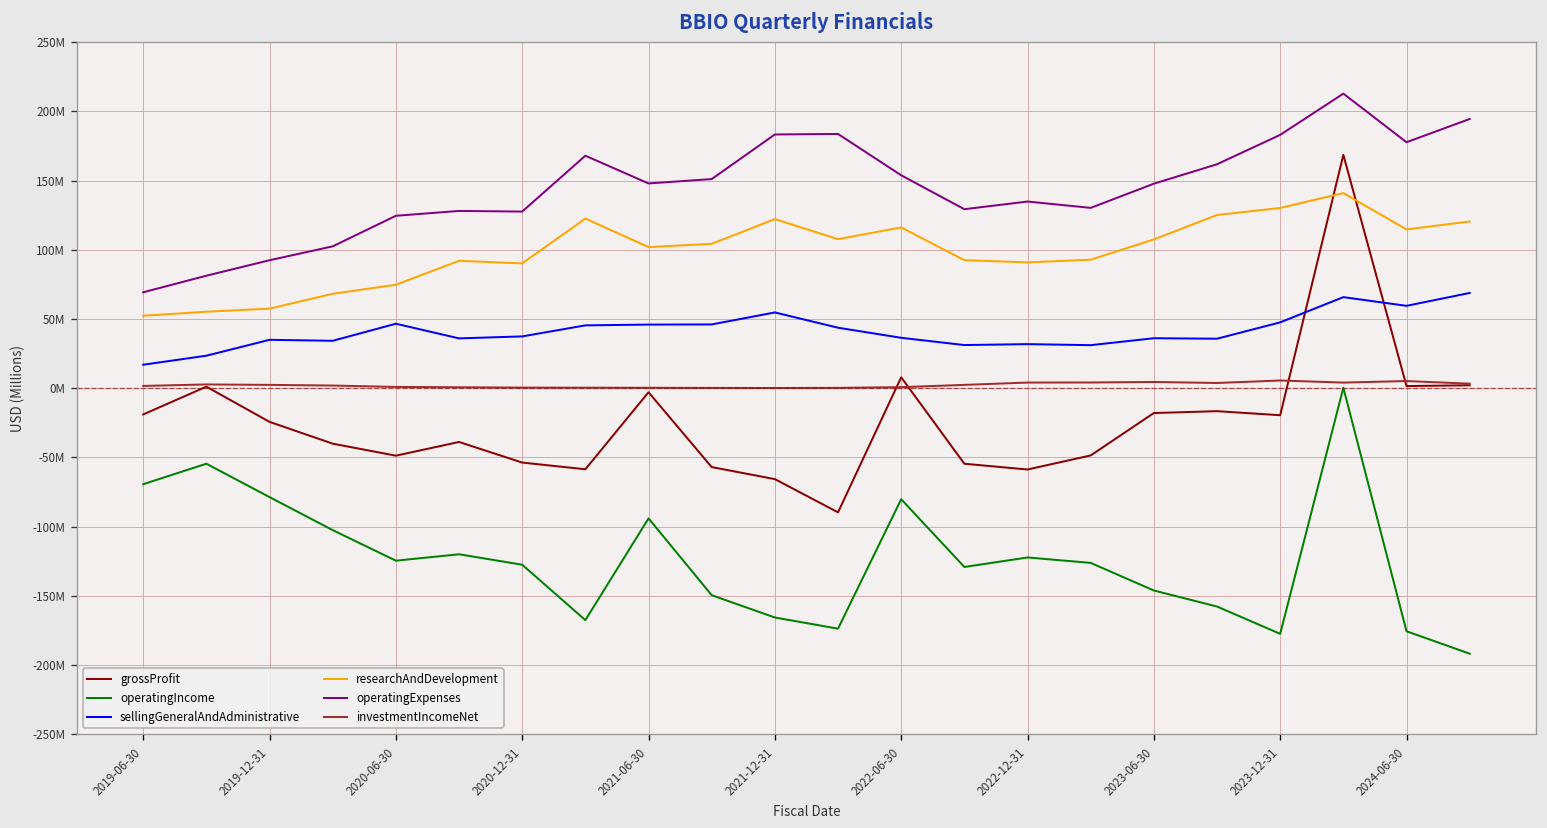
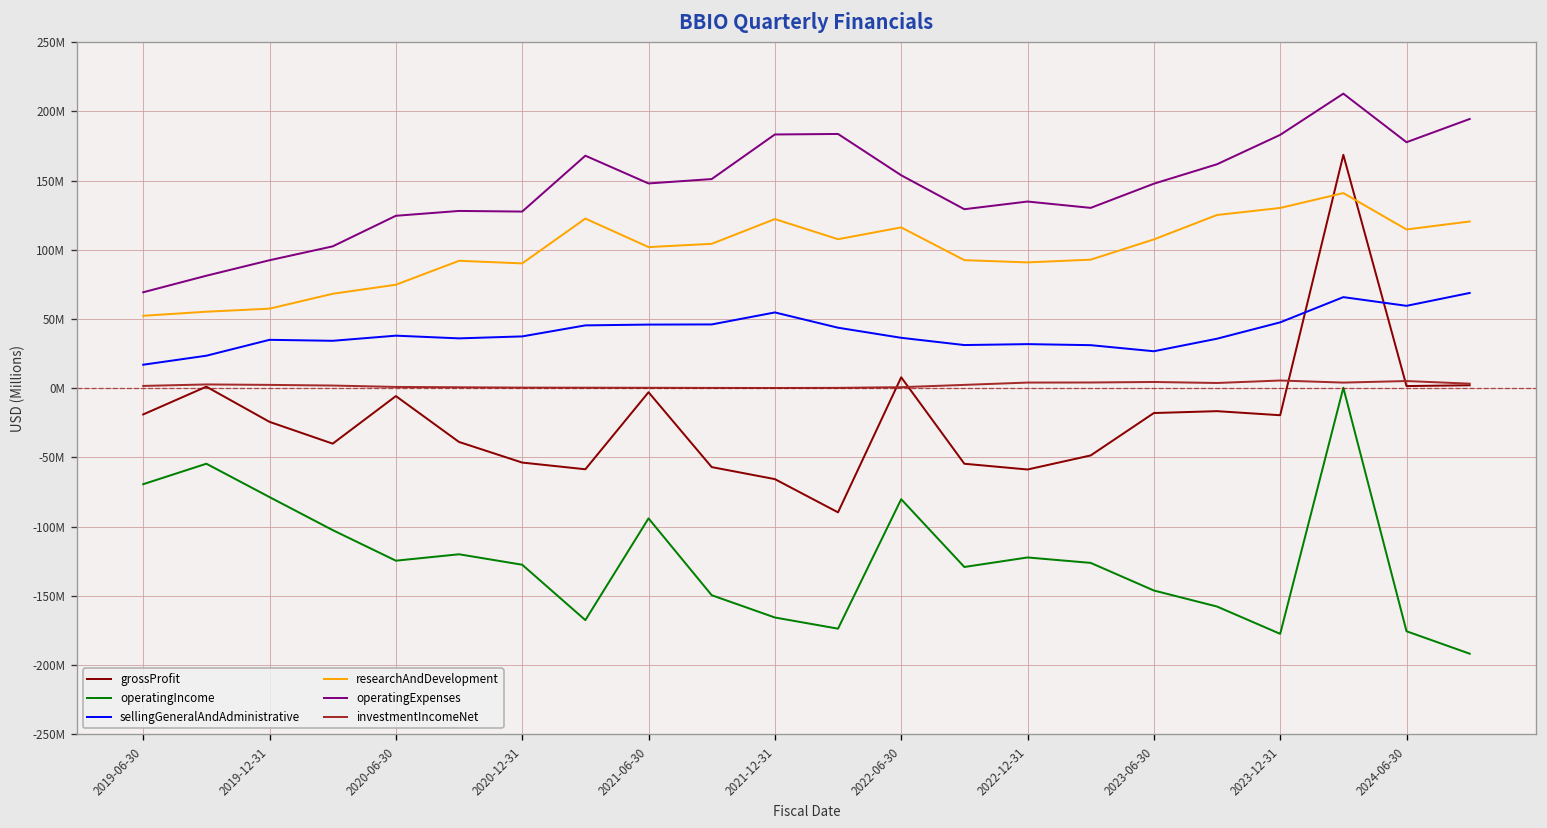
grossProfit, 2020-06-30: -49000000 -> -6000000
sellingGeneralAndAdministrative, 2020-06-30: 47000000 -> 38000000
sellingGeneralAndAdministrative, 2023-06-30: 36000000 -> 27000000
